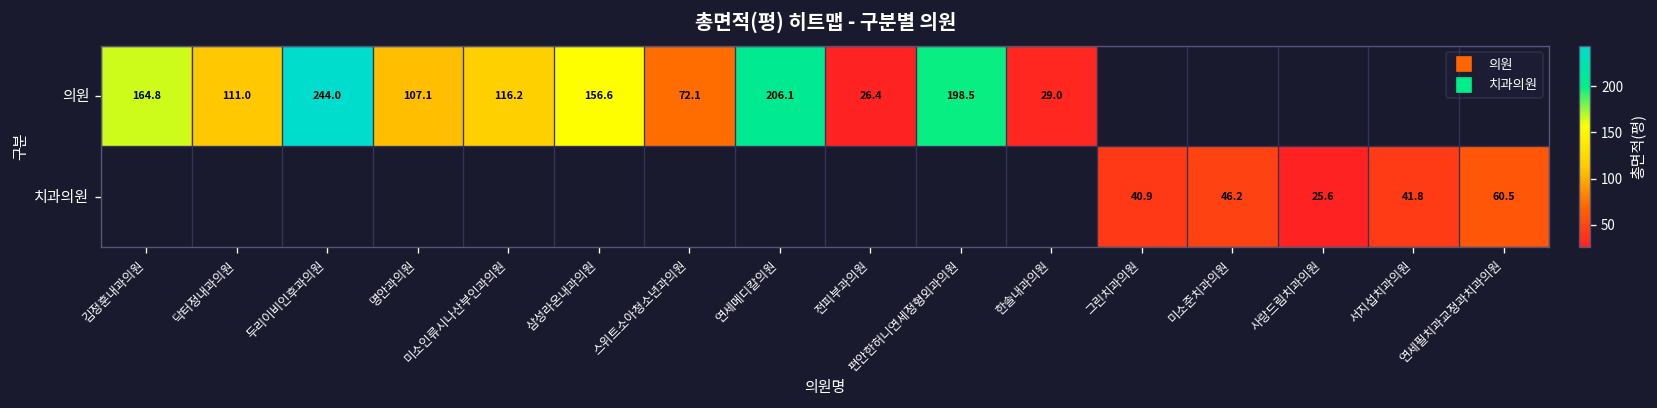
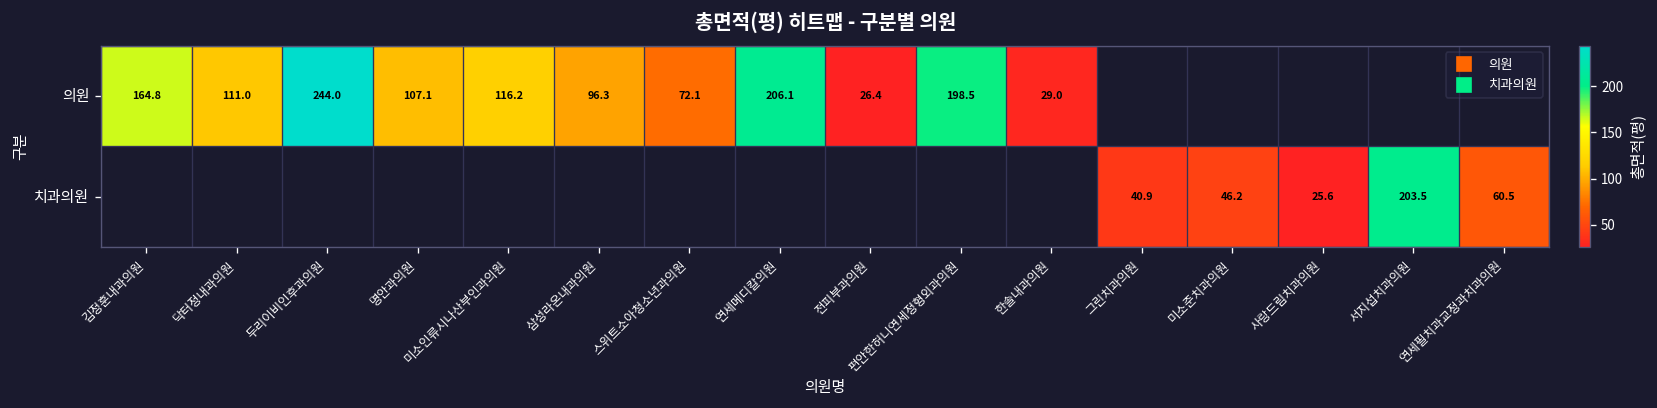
의원, 삼성라온내과의원: 156.6 -> 96.3
치과의원, 서지섭치과의원: 41.8 -> 203.5
